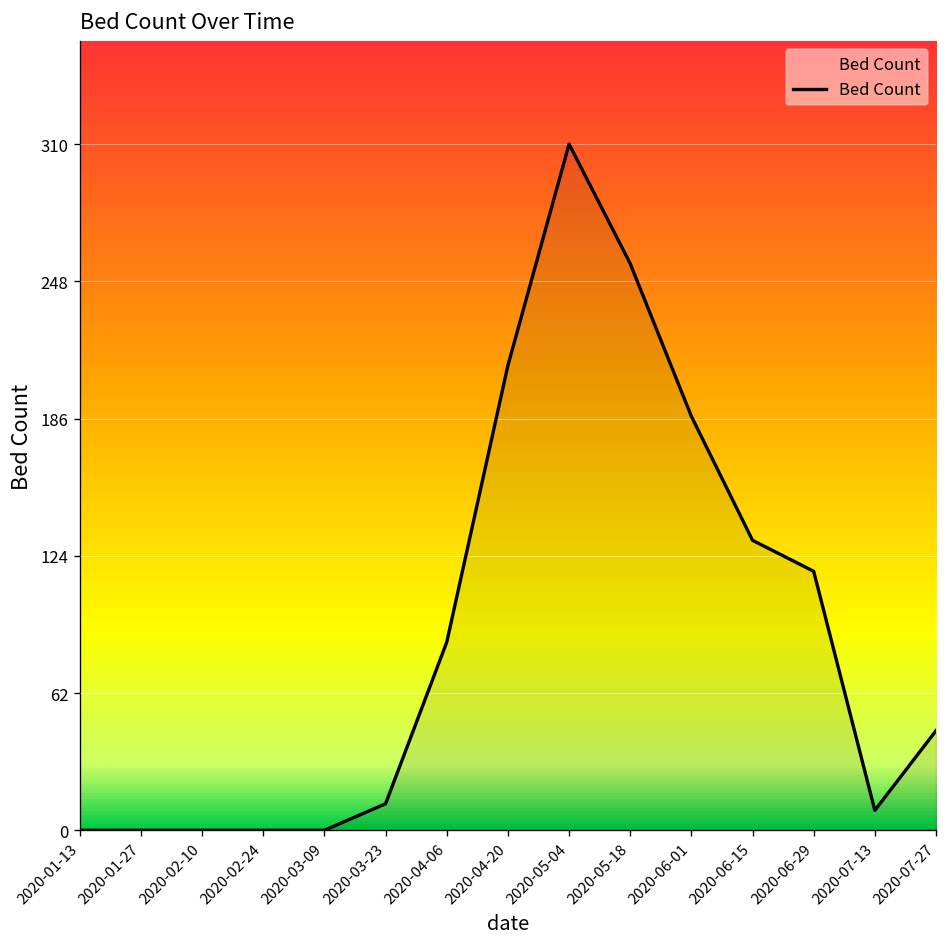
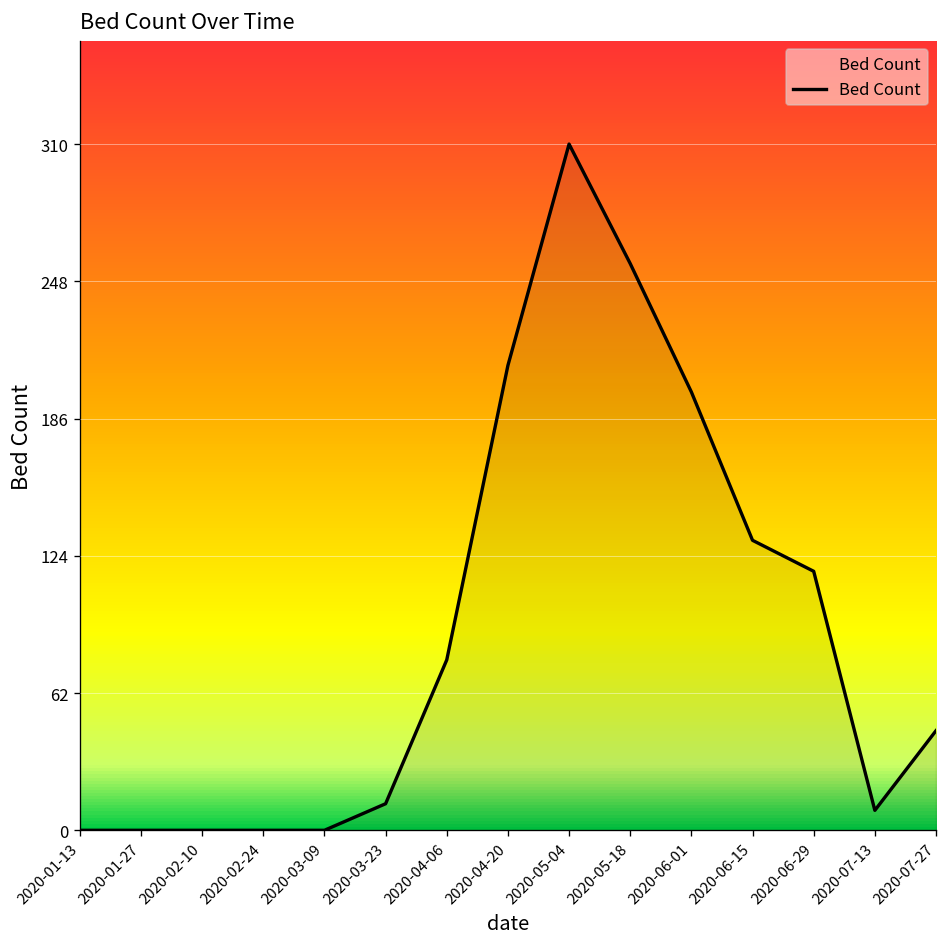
2020-04-06: 85 -> 77
2020-06-01: 187 -> 198
